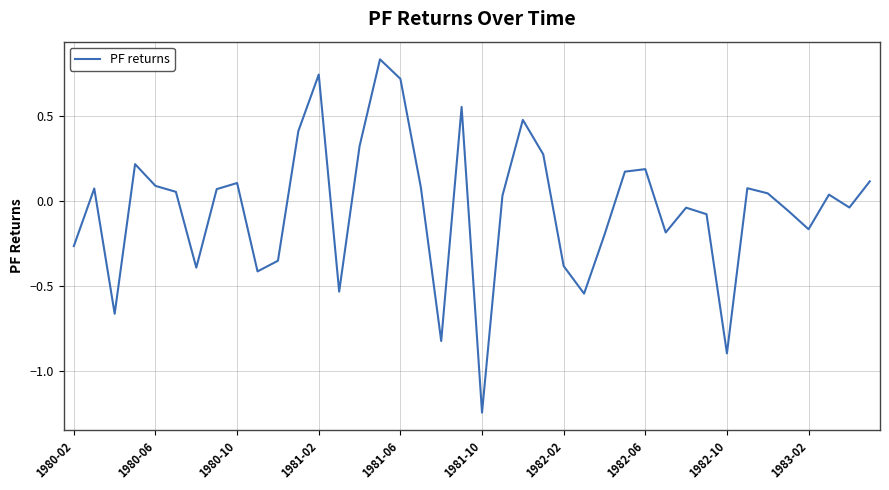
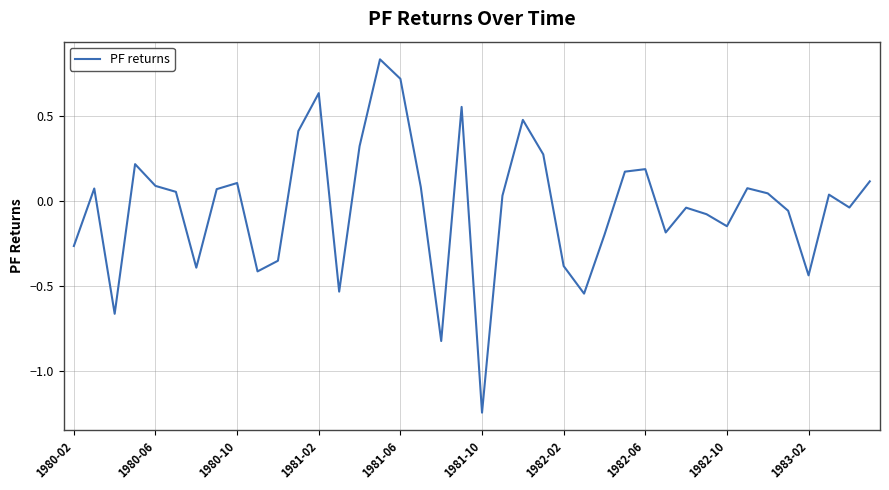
1981-02: 0.75 -> 0.64
1982-10: -0.90 -> -0.15
1983-02: -0.17 -> -0.44
